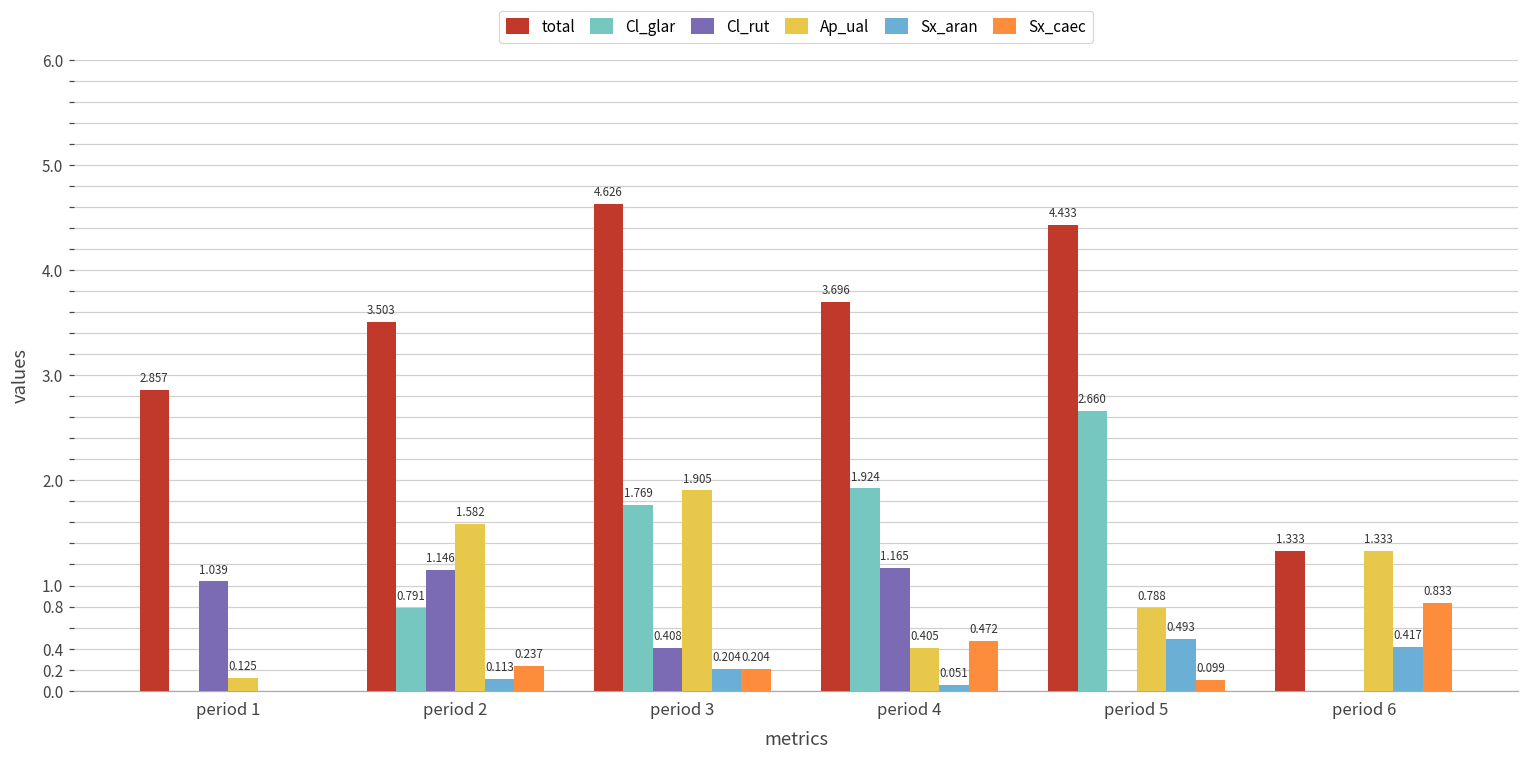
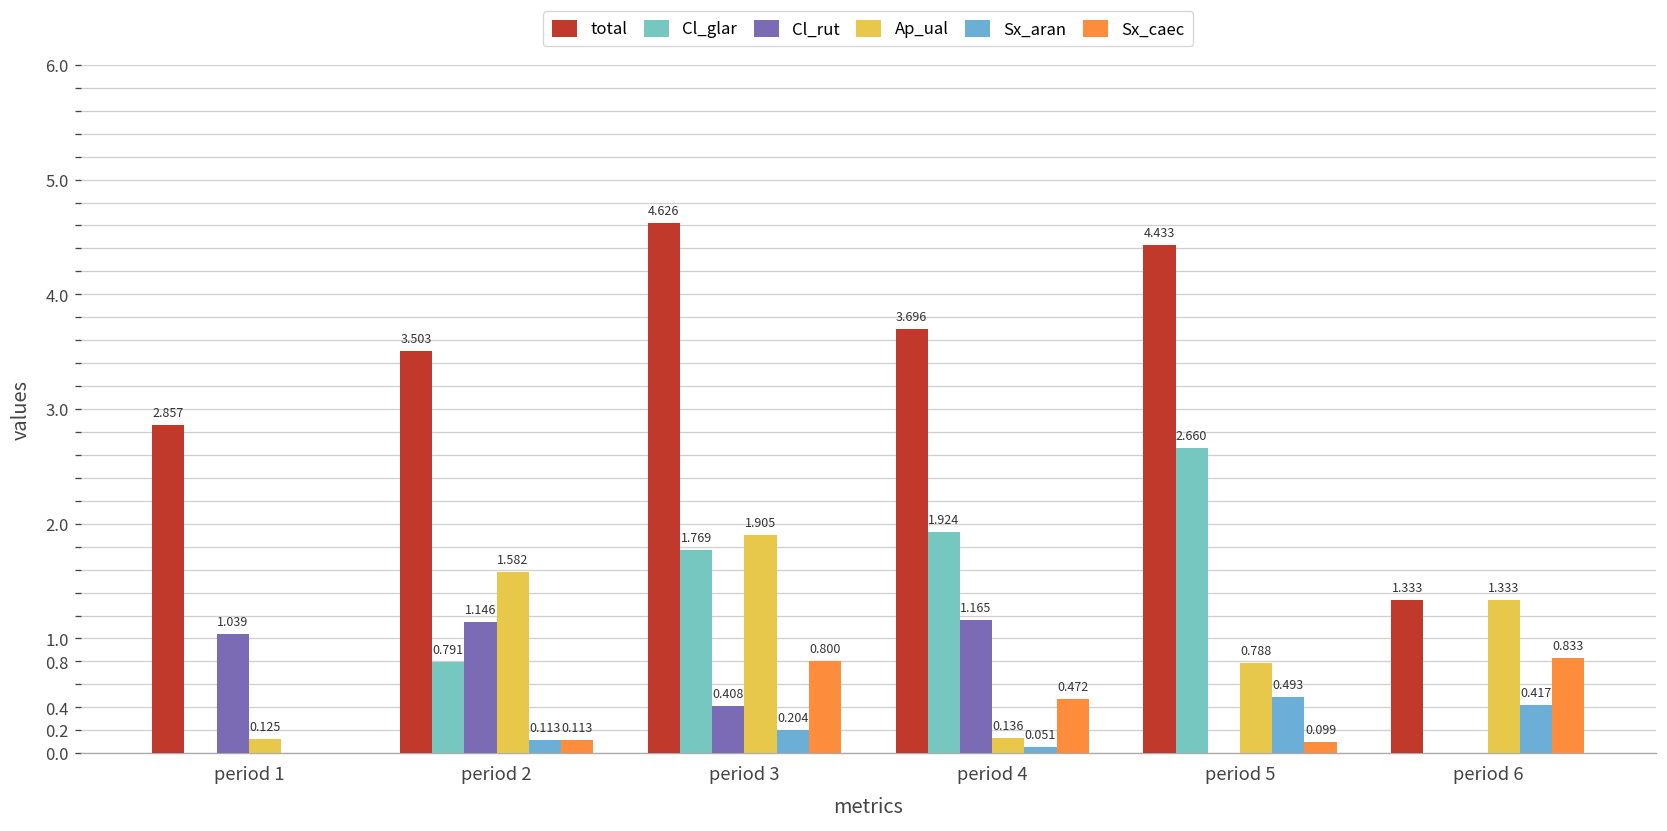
Sx_caec, period 2: 0.237 -> 0.113
Sx_caec, period 3: 0.204 -> 0.800
Ap_ual, period 4: 0.405 -> 0.136
